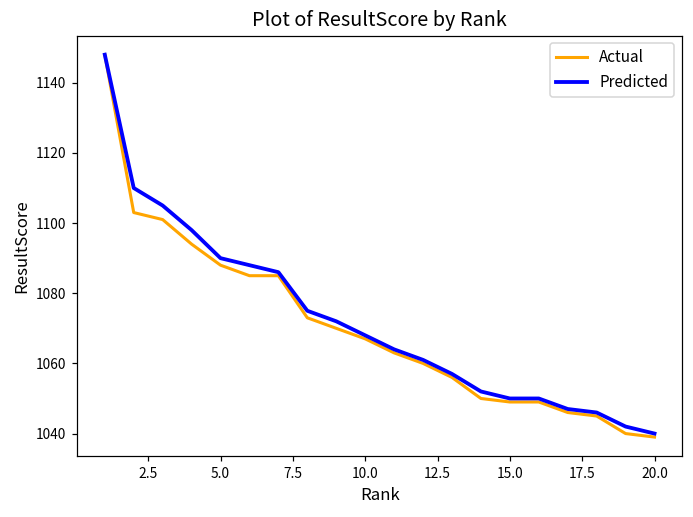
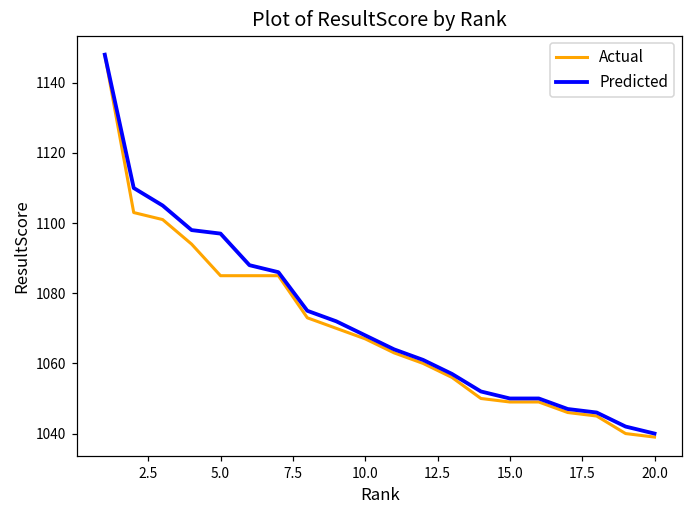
Actual, 5.0: 1088 -> 1085
Predicted, 5.0: 1090 -> 1097
